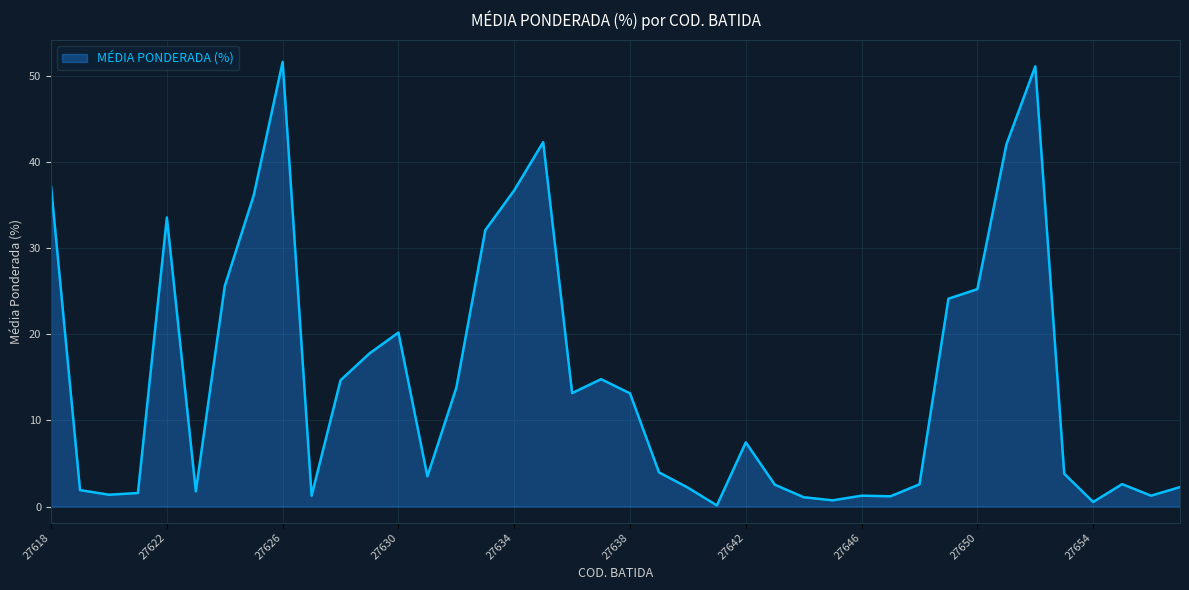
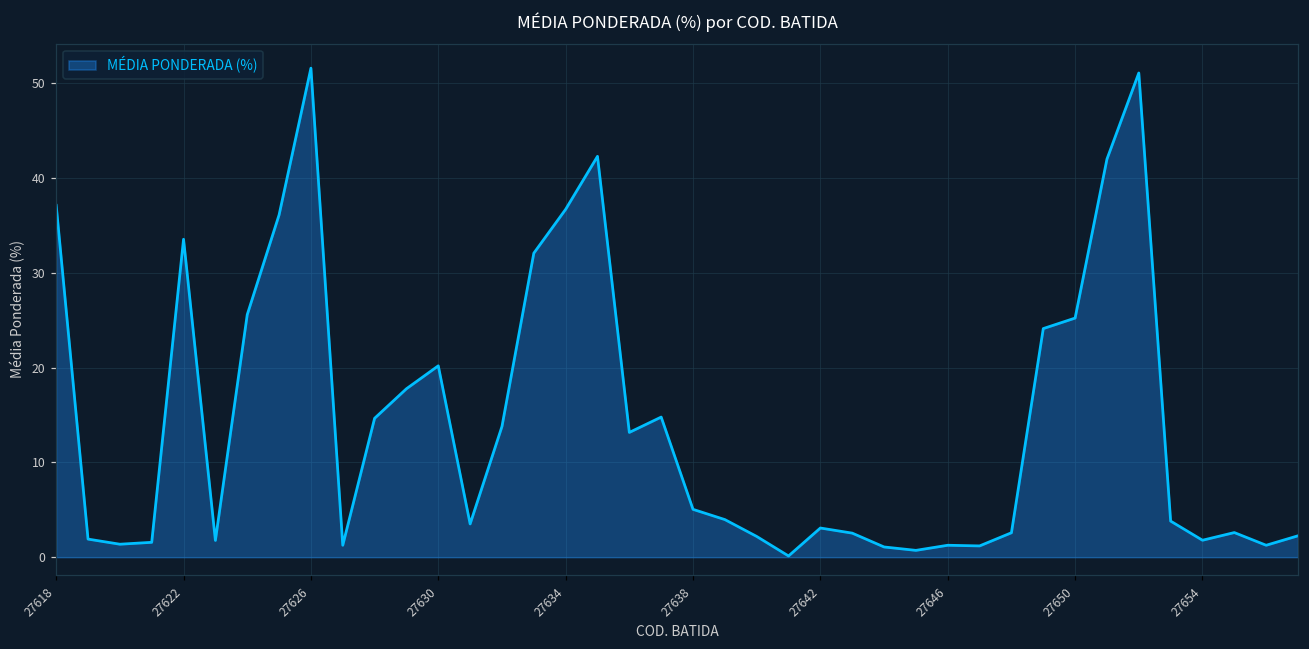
27638: 13 -> 5
27642: 7 -> 3
27654: 1 -> 2
